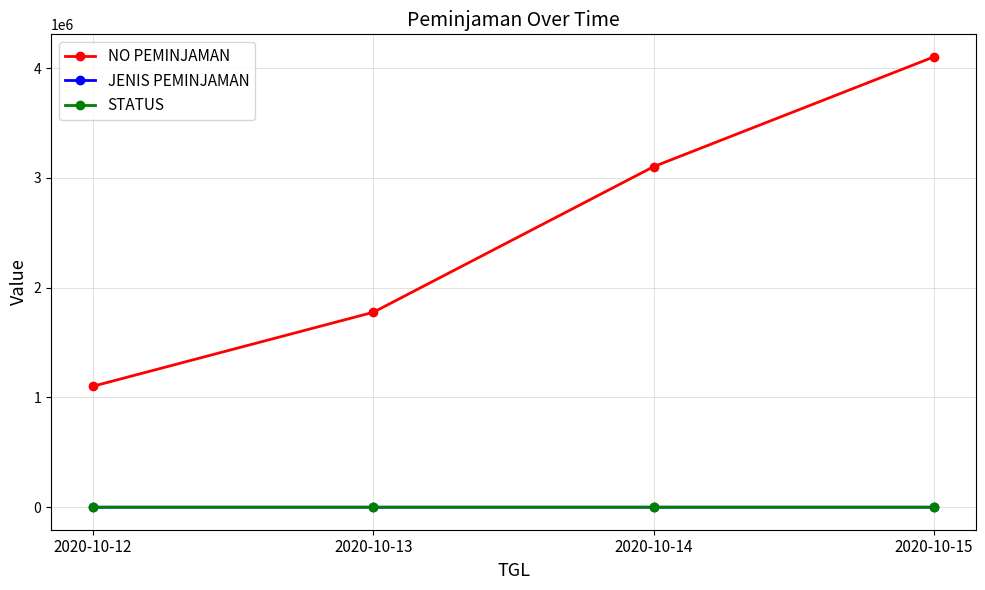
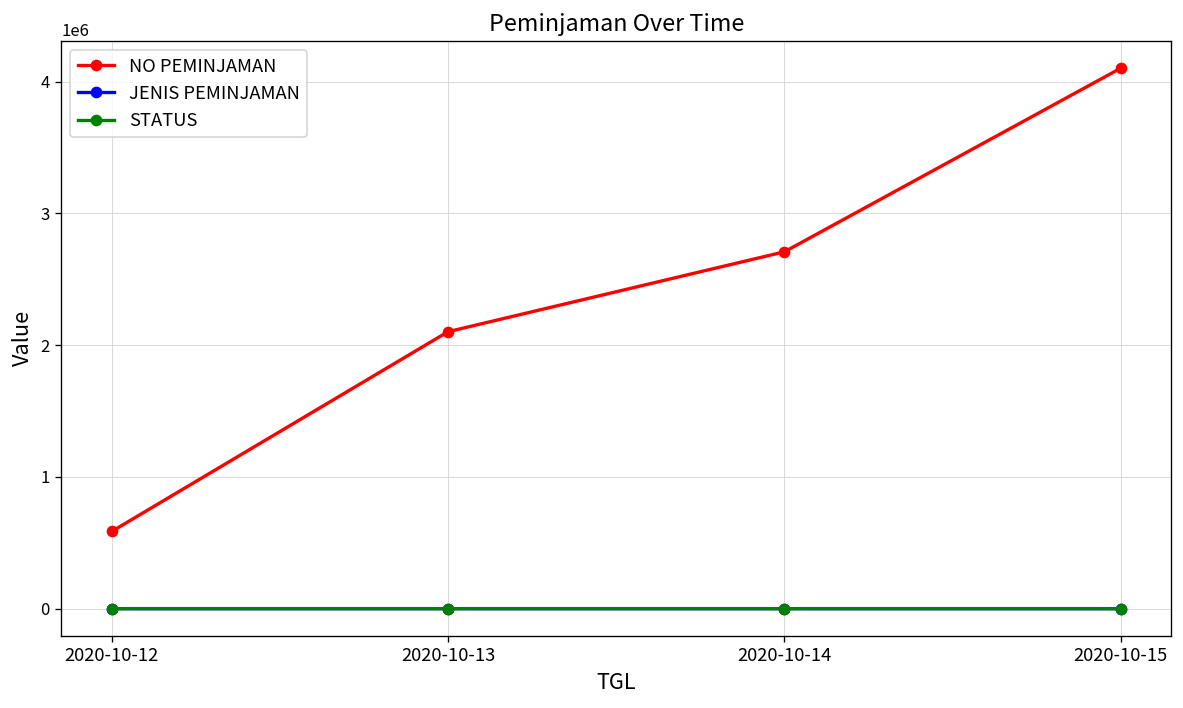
NO PEMINJAMAN, 2020-10-12: 1100000 -> 590000
NO PEMINJAMAN, 2020-10-13: 1780000 -> 2100000
NO PEMINJAMAN, 2020-10-14: 3100000 -> 2710000
